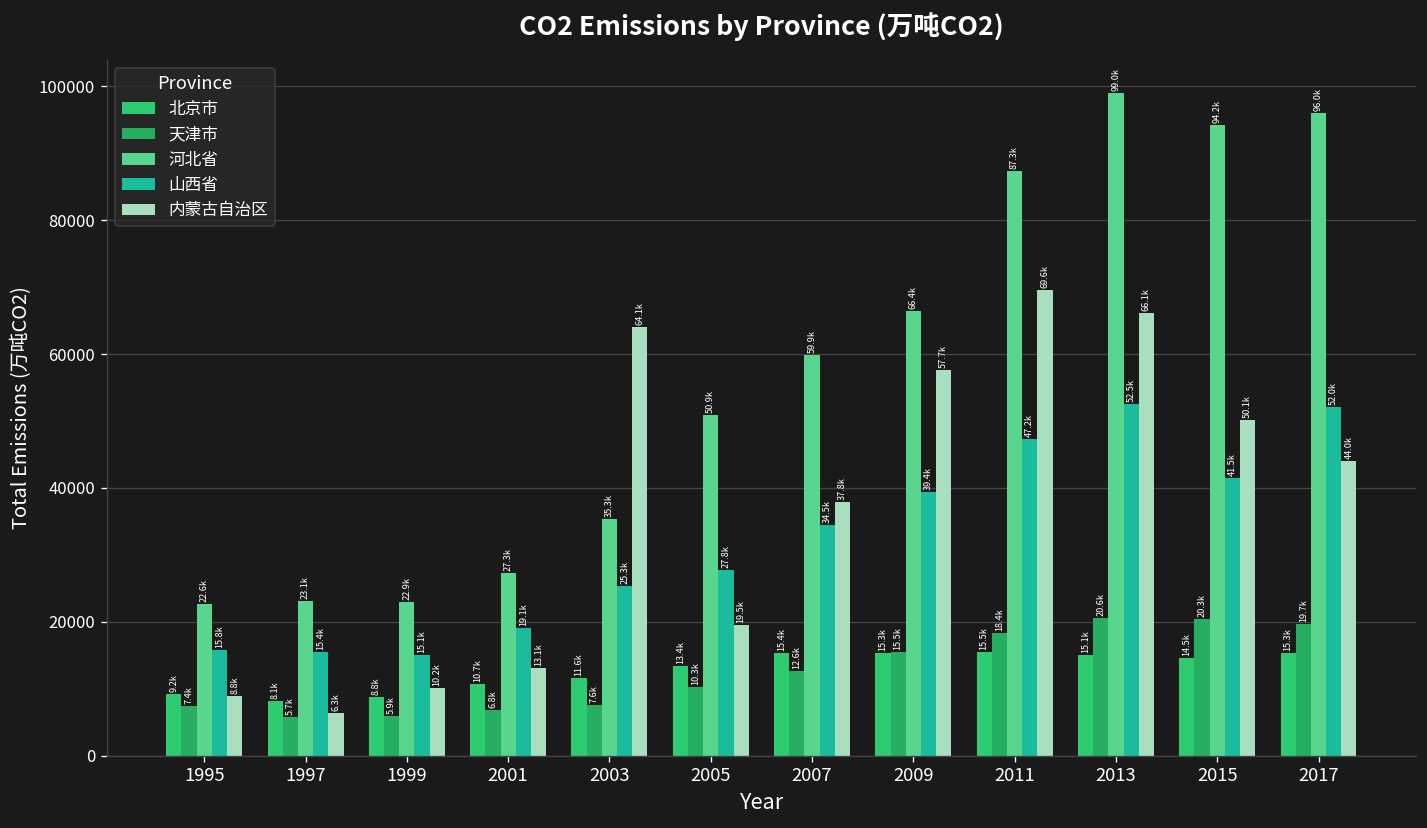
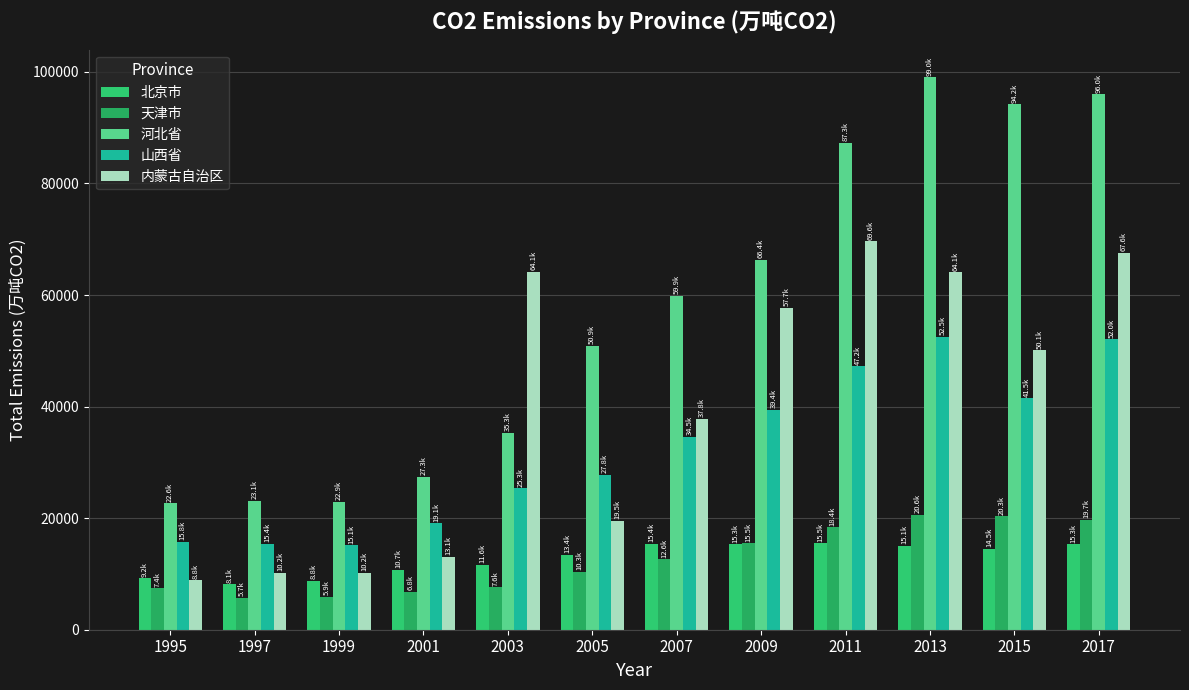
内蒙古自治区, 1997: 6.3k -> 10.2k
内蒙古自治区, 2013: 66.1k -> 64.1k
内蒙古自治区, 2017: 44.0k -> 67.6k
